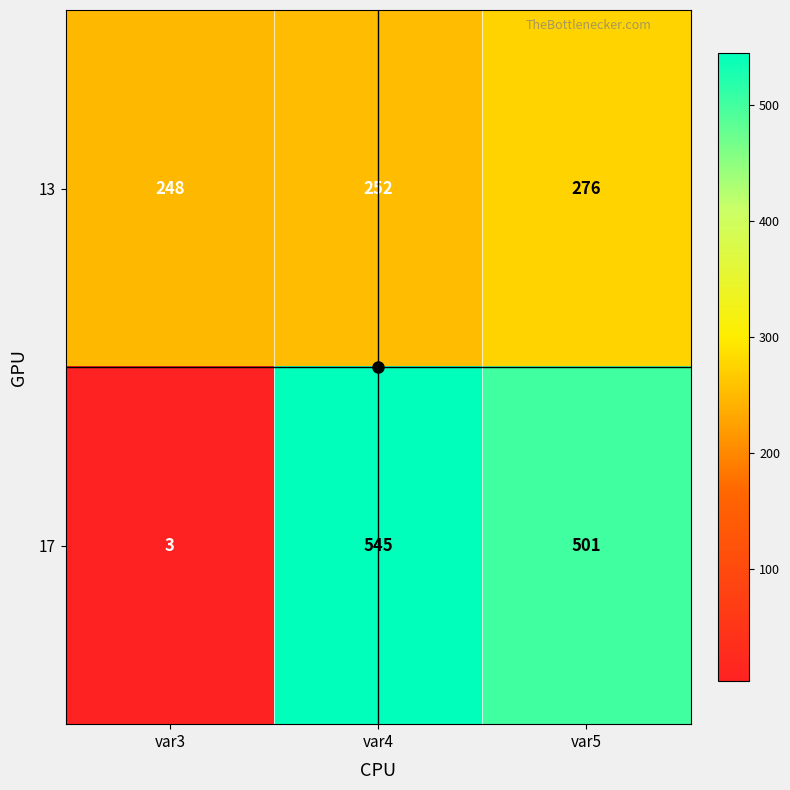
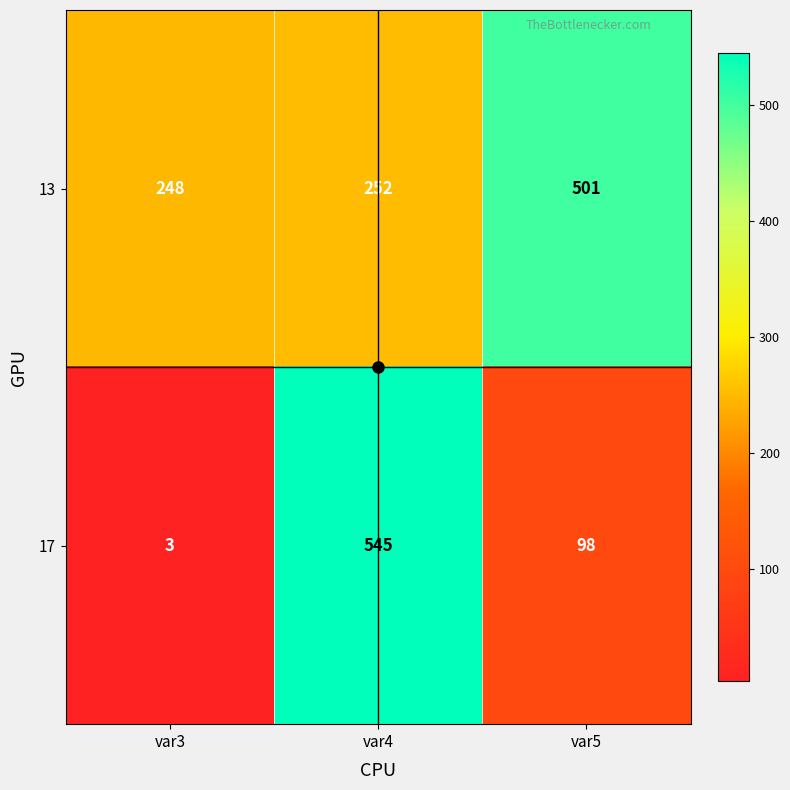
13, var5: 276 -> 501
17, var5: 501 -> 98
